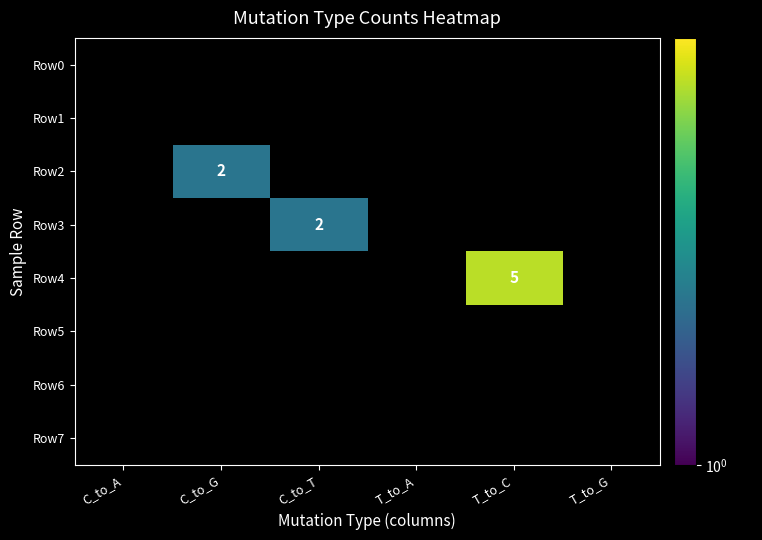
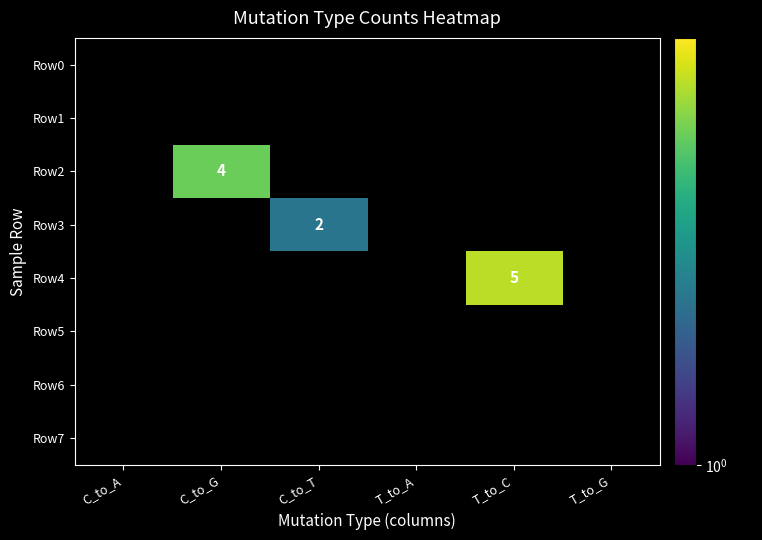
Row2, C_to_G: 2 -> 4
